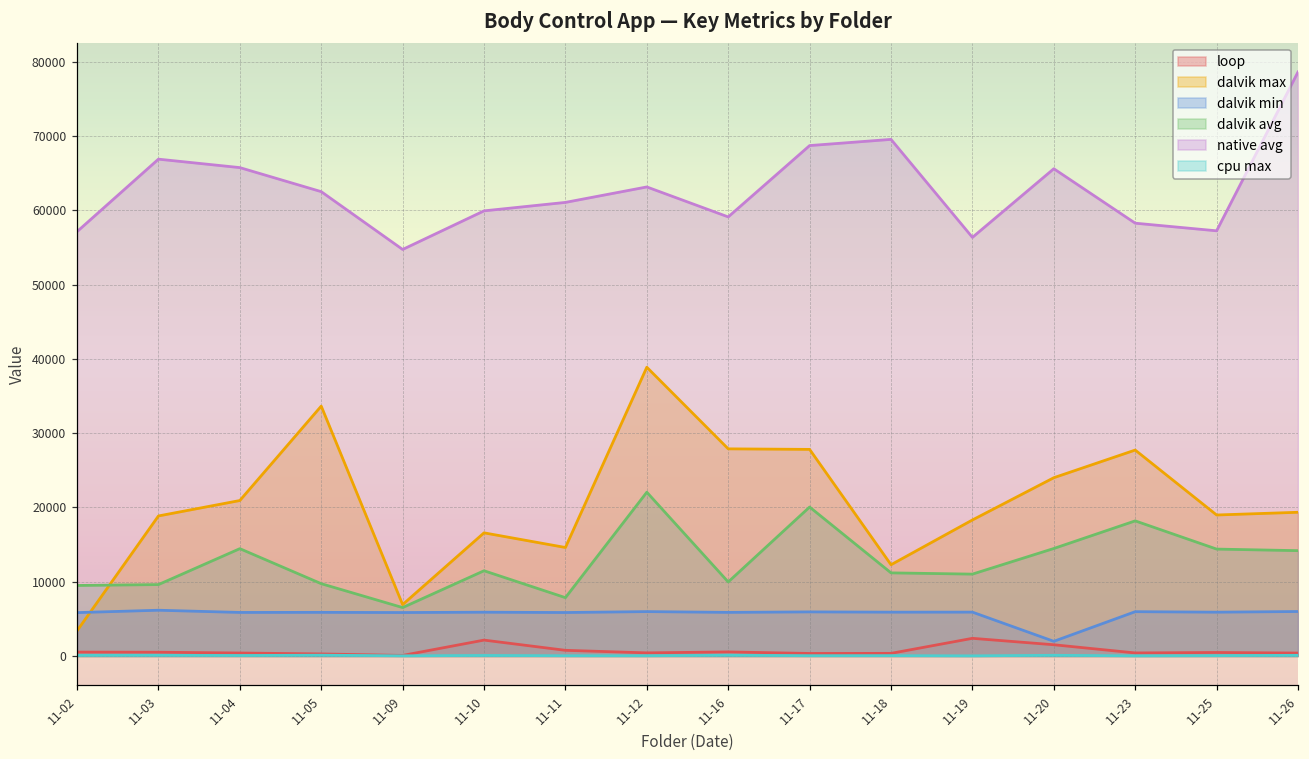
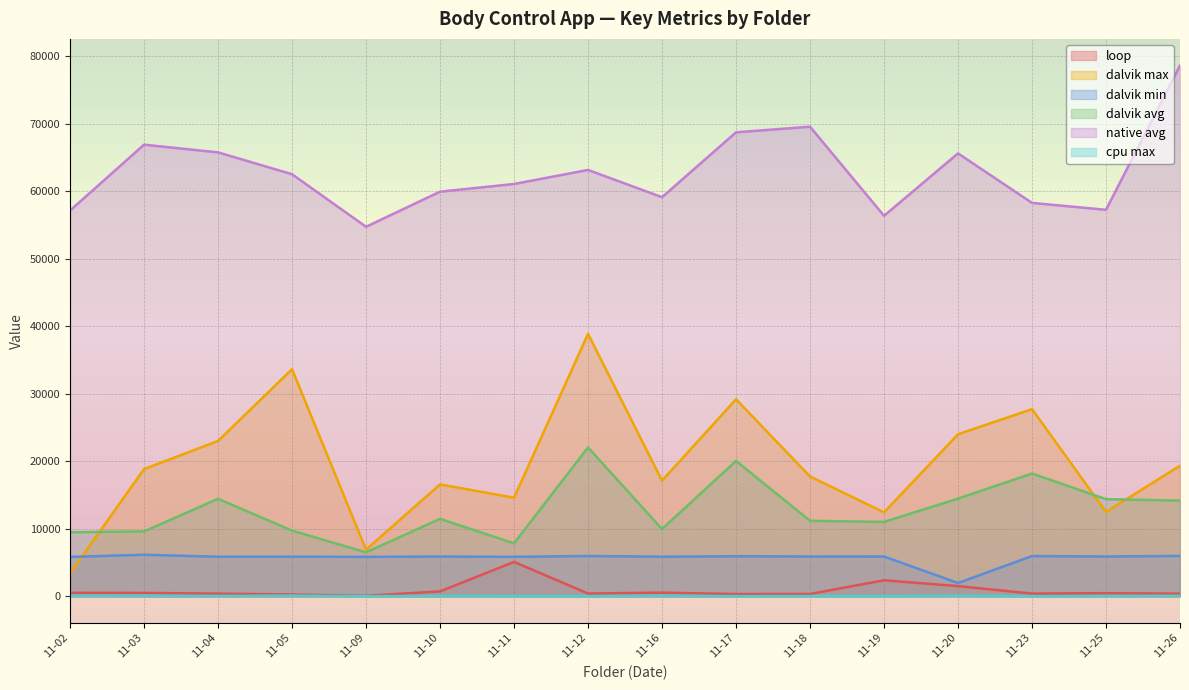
dalvik max, 11-04: 21000 -> 23000
loop, 11-10: 2000 -> 1000
loop, 11-11: 1000 -> 5000
dalvik max, 11-16: 28000 -> 17000
dalvik max, 11-17: 28000 -> 29000
dalvik max, 11-18: 12000 -> 18000
dalvik max, 11-19: 18000 -> 12000
dalvik max, 11-25: 19000 -> 12000
